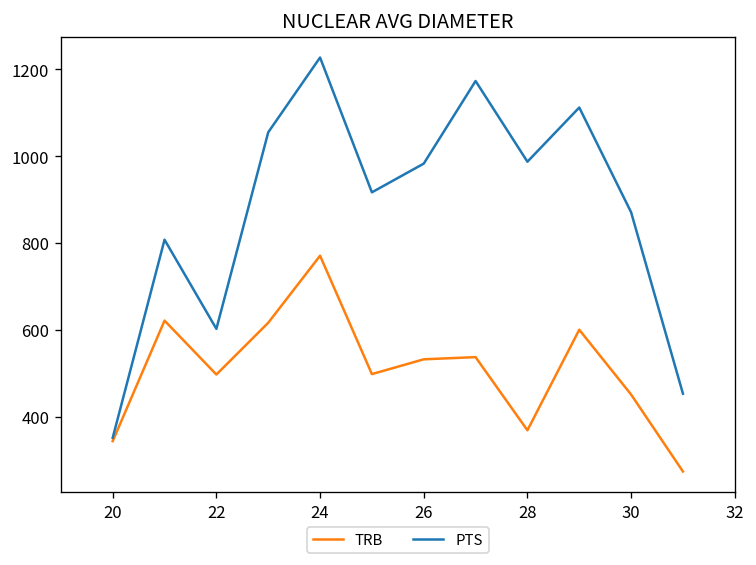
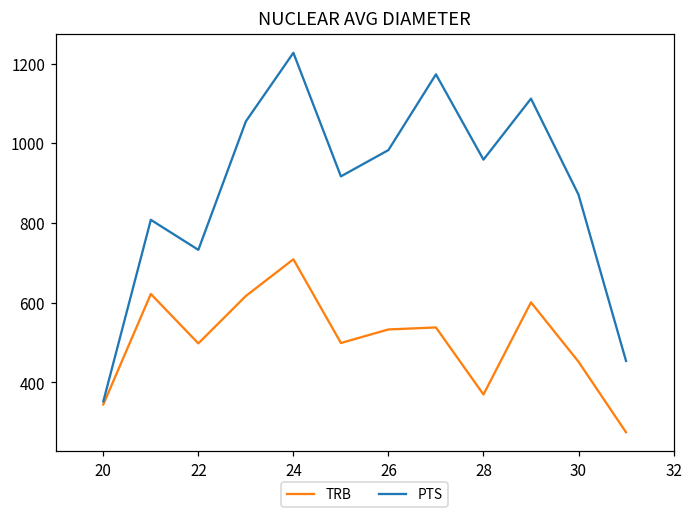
PTS, 22: 600 -> 730
TRB, 24: 770 -> 710
PTS, 28: 990 -> 960
